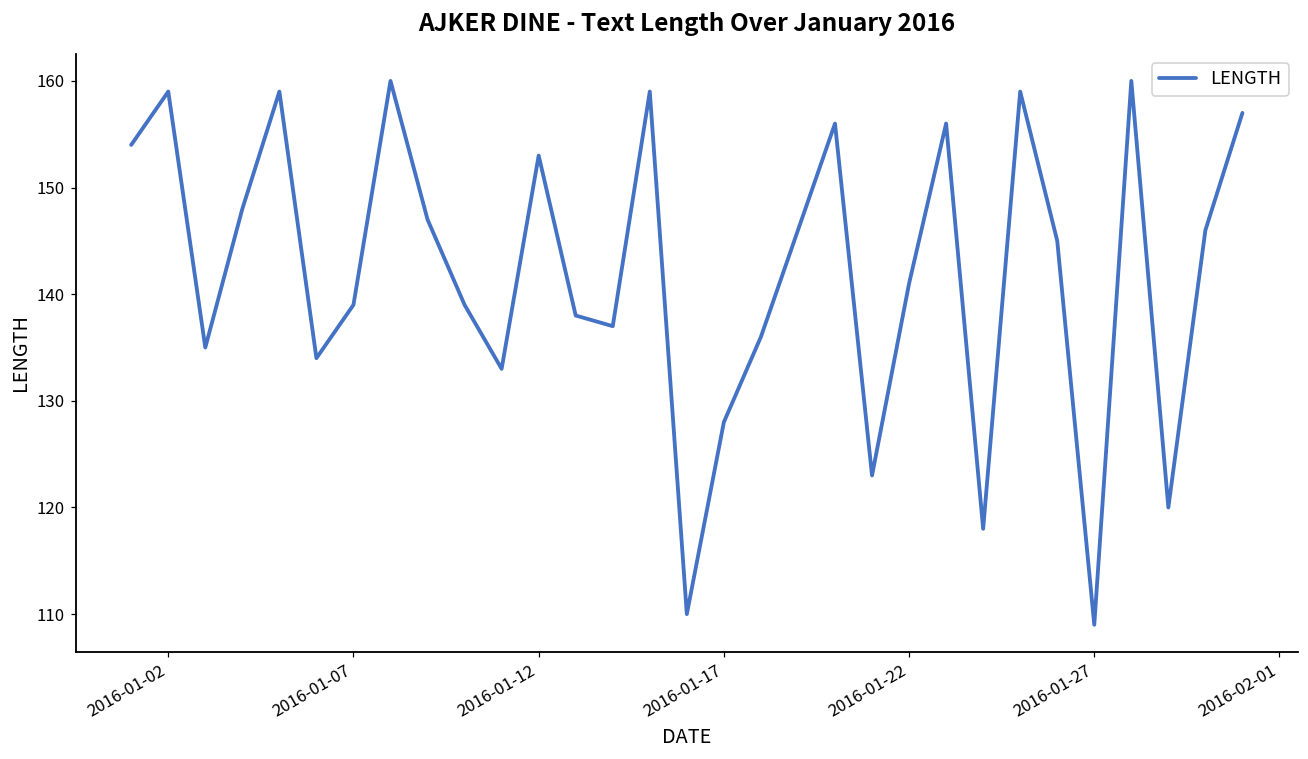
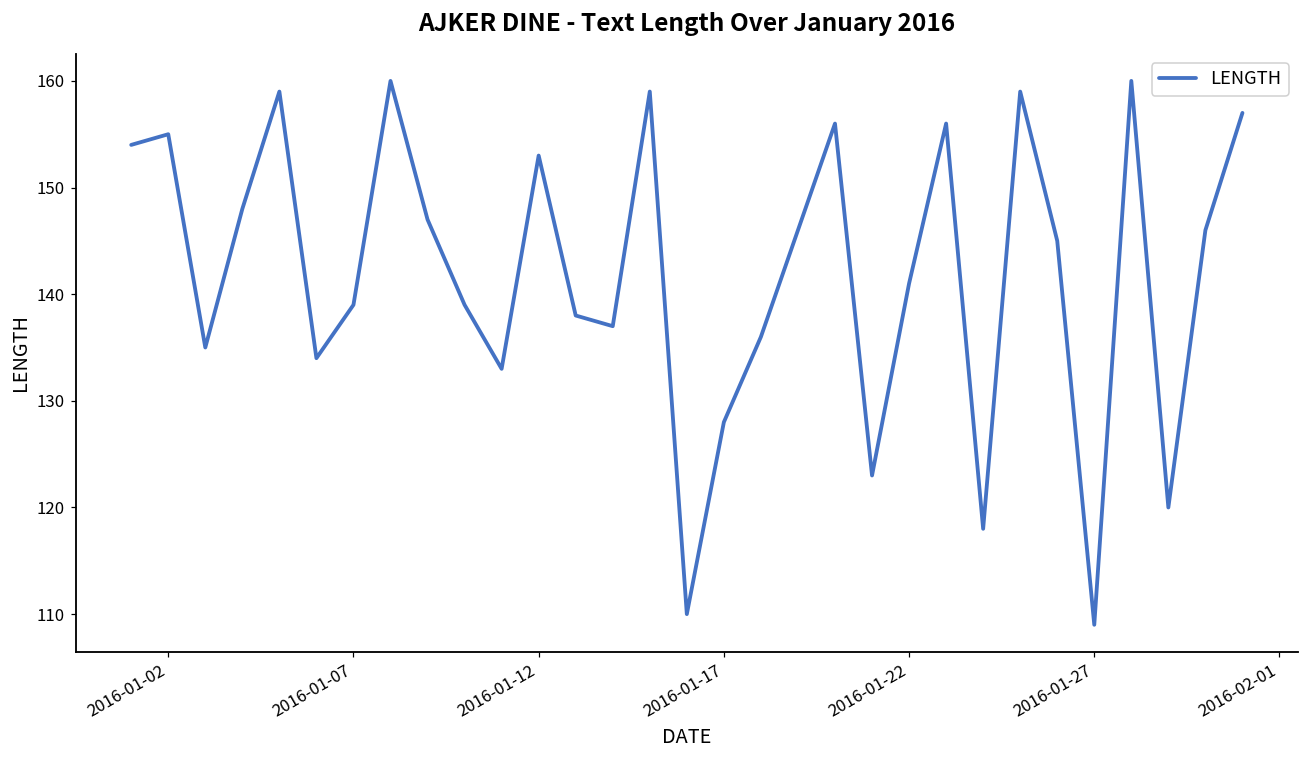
2016-01-02: 159 -> 155
